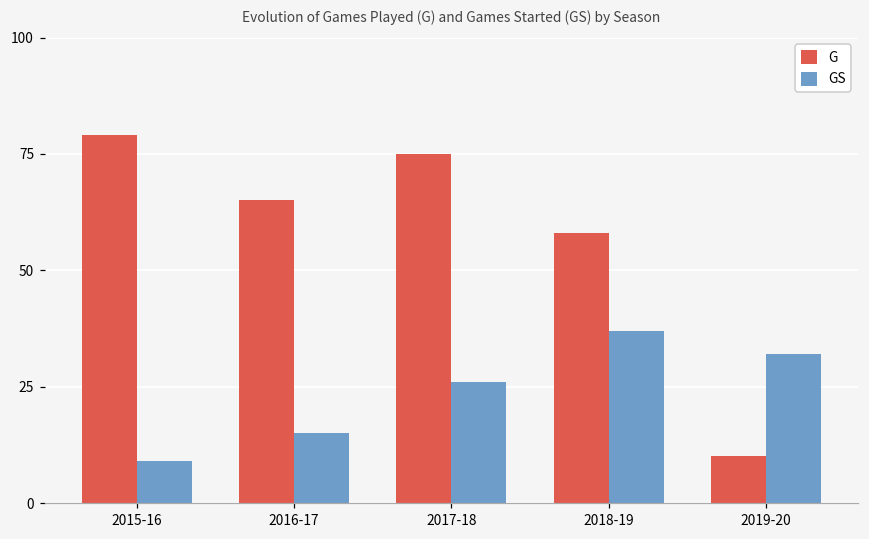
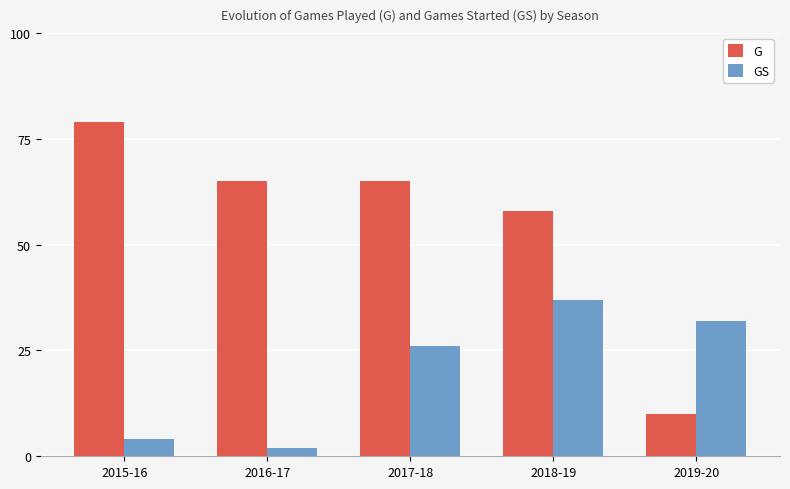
GS, 2015-16: 9 -> 4
GS, 2016-17: 15 -> 2
G, 2017-18: 75 -> 65
